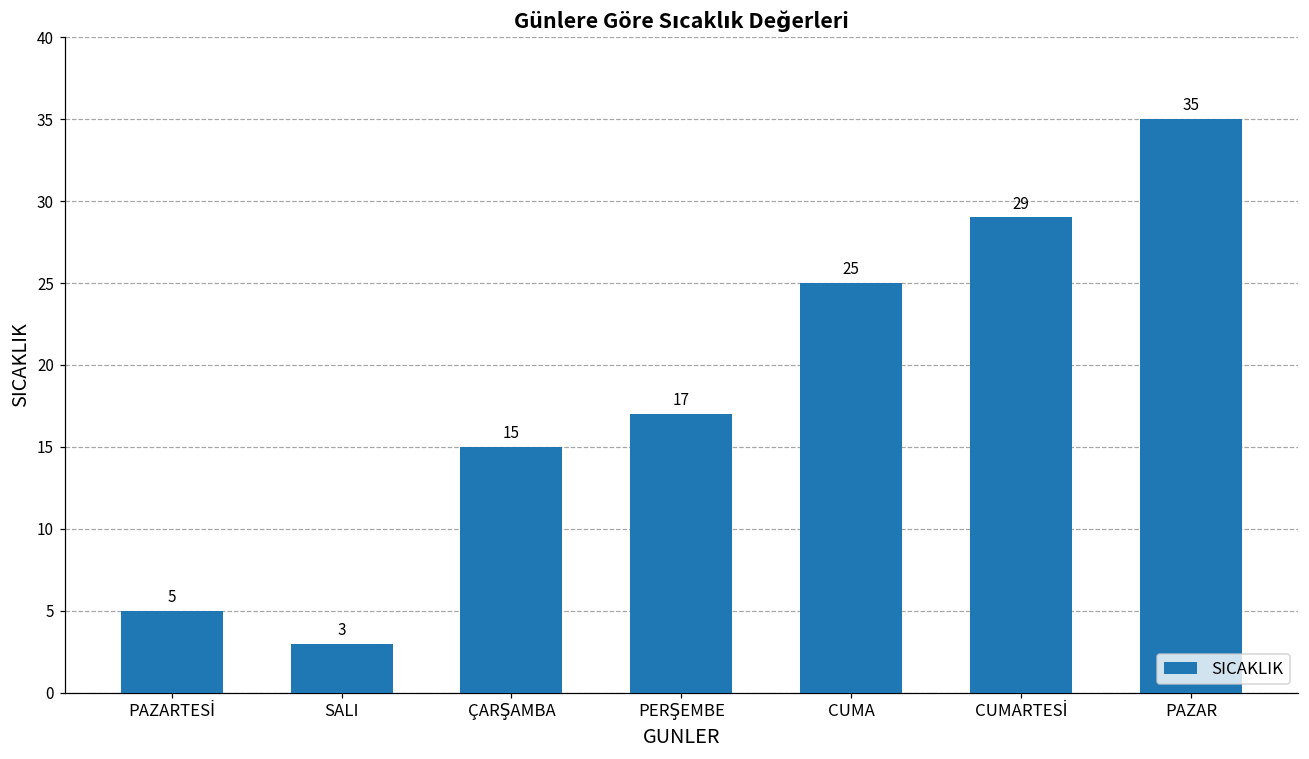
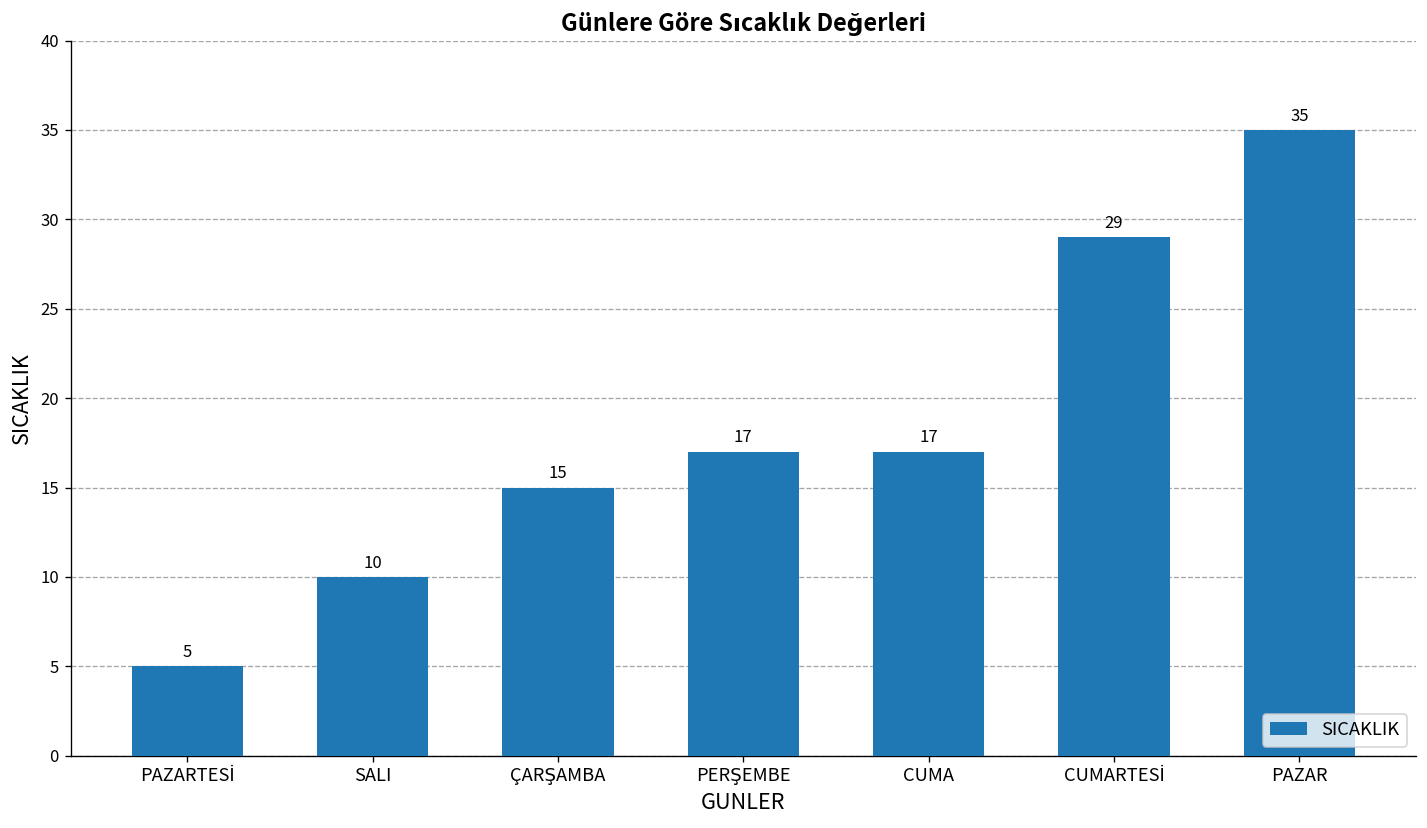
SALI: 3 -> 10
CUMA: 25 -> 17
